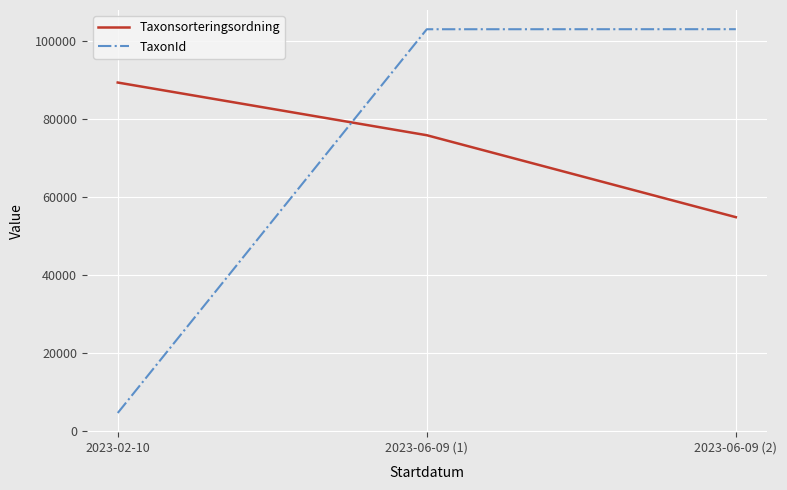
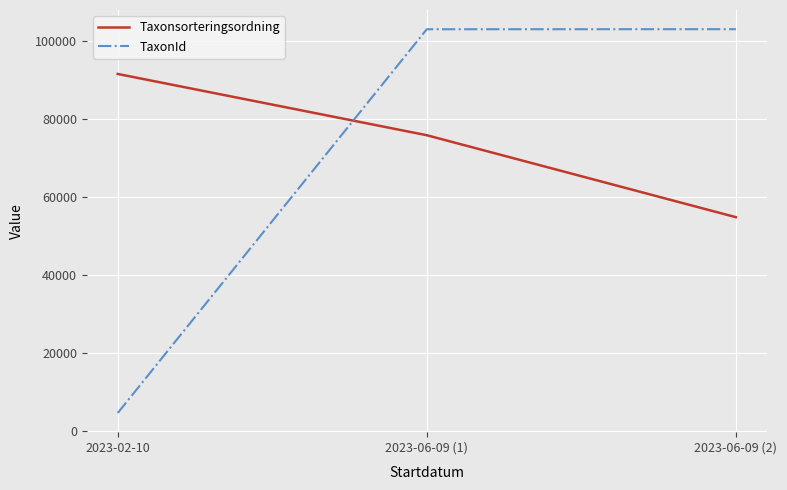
Taxonsorteringsordning, 2023-02-10: 89000 -> 92000
